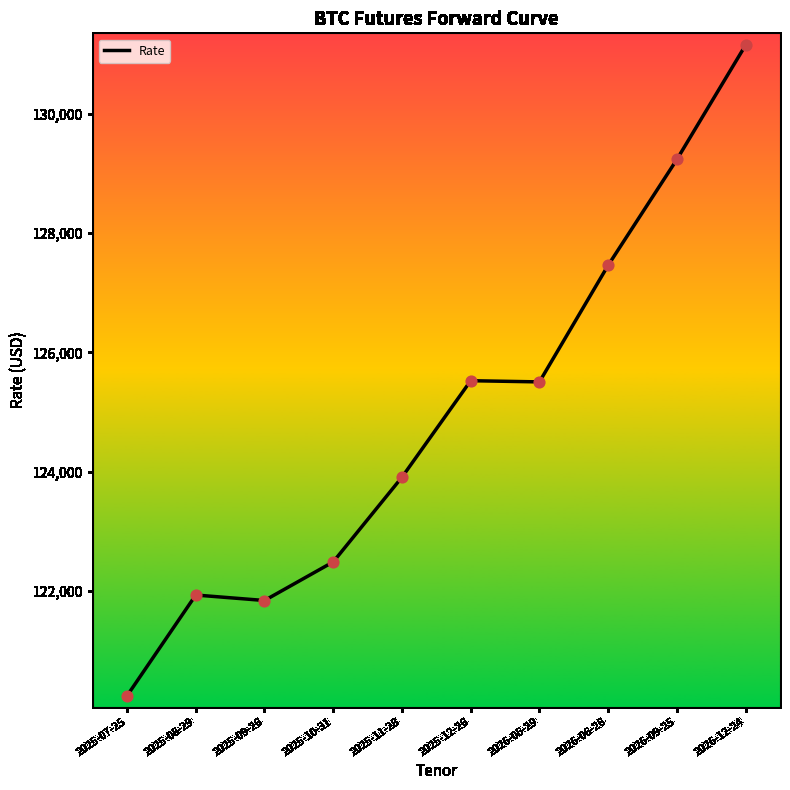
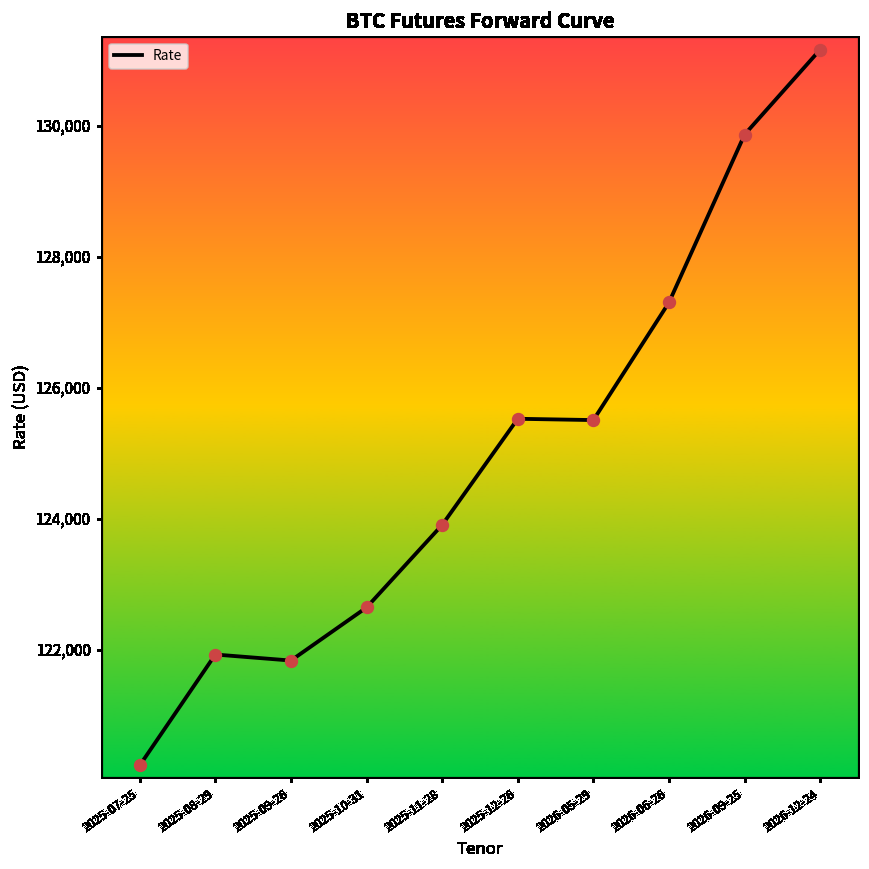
2025-10-31: 122,500 -> 122,600
2026-06-26: 127,500 -> 127,300
2026-09-25: 129,200 -> 129,900
